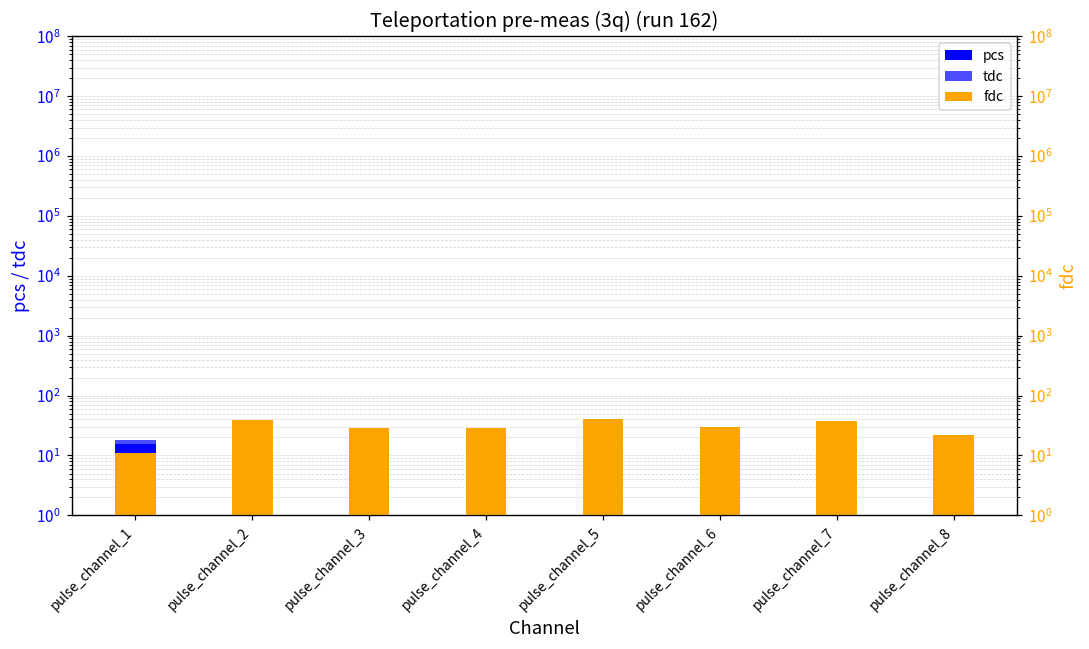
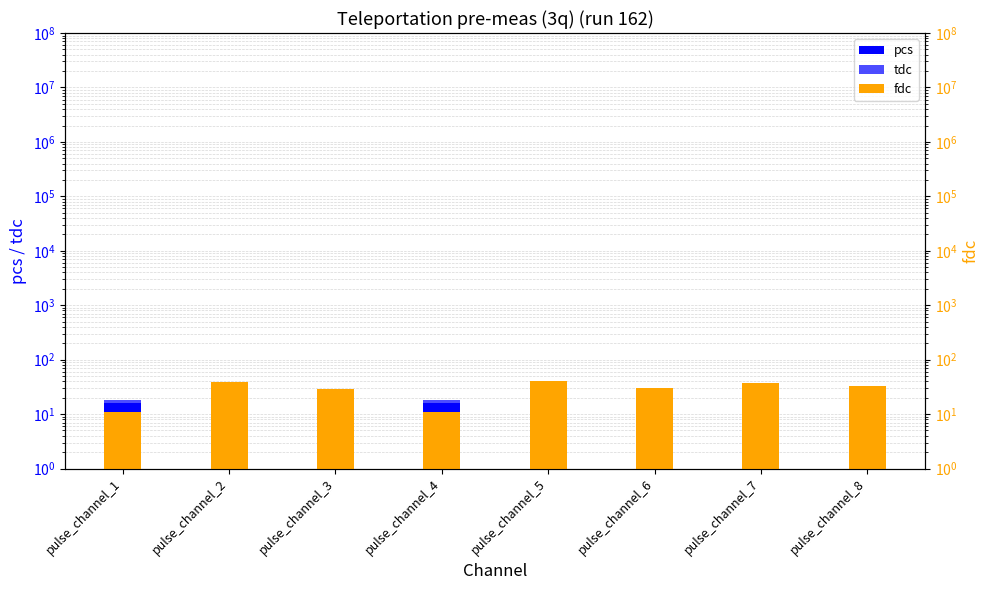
fdc, pulse_channel_4: 30 -> 11
fdc, pulse_channel_8: 22 -> 30
